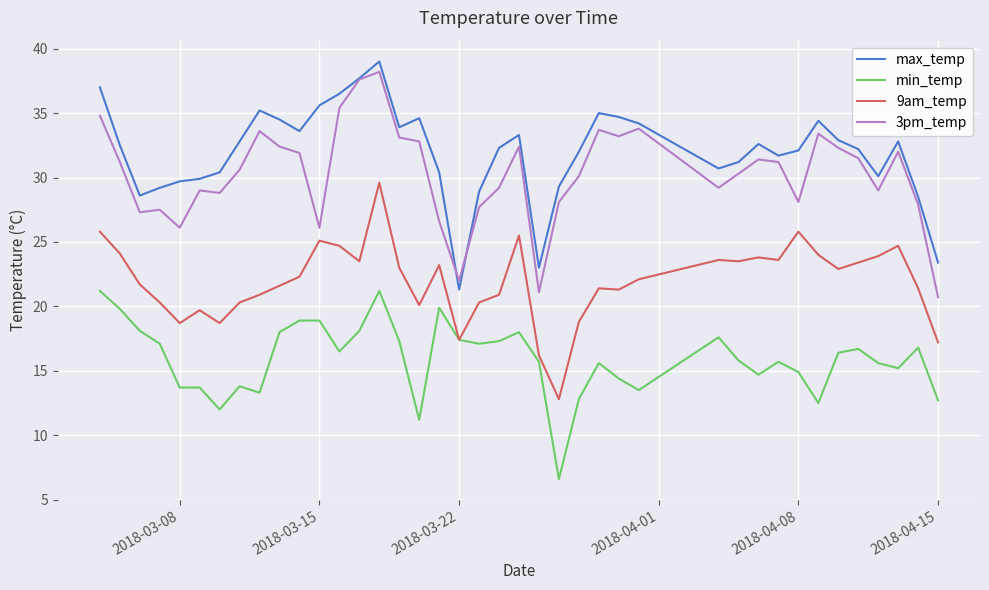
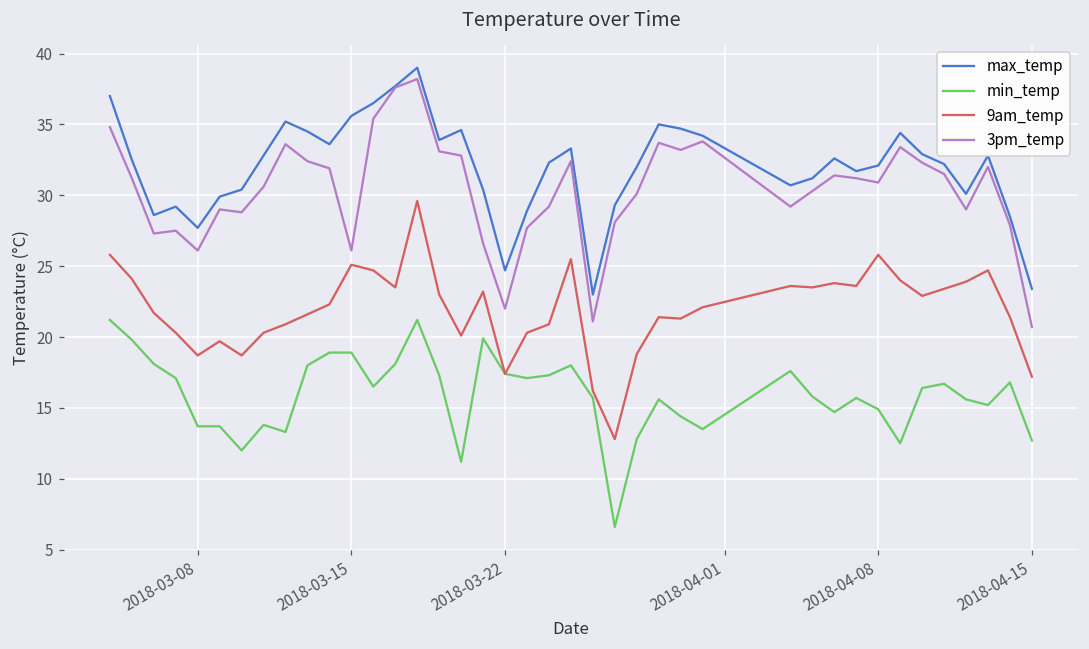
max_temp, 2018-03-08: 29.7 -> 27.7
max_temp, 2018-03-22: 21.3 -> 24.7
3pm_temp, 2018-04-08: 28.1 -> 30.9
